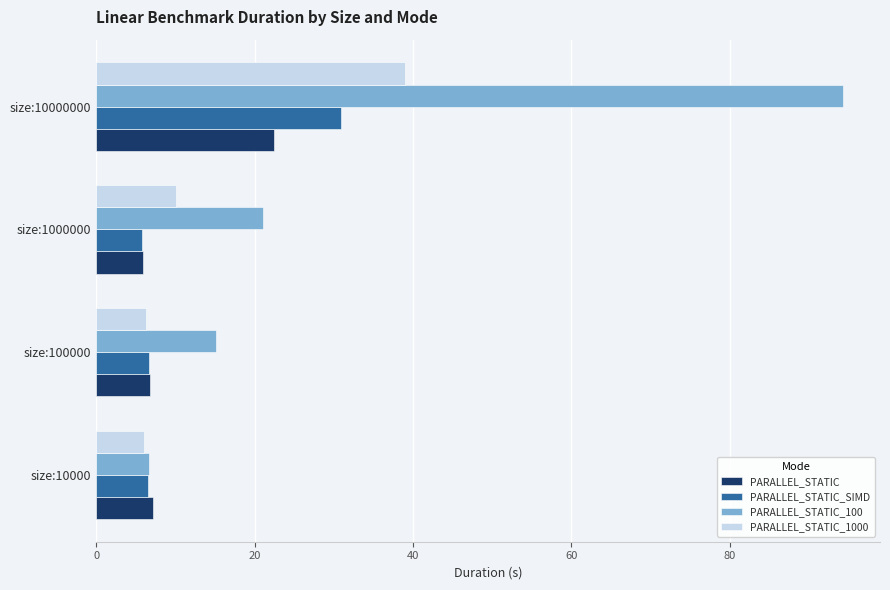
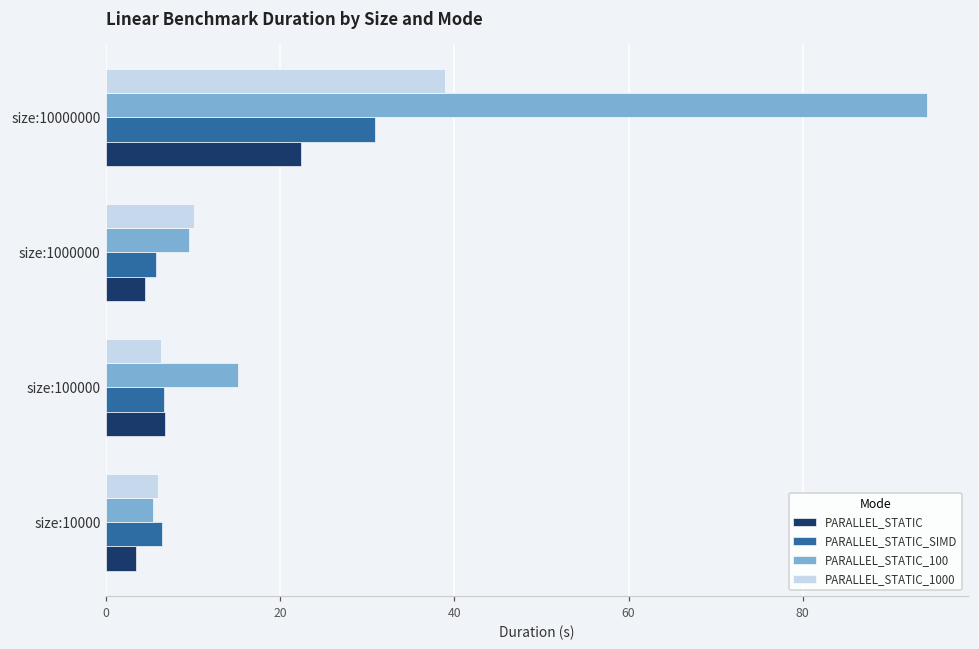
PARALLEL_STATIC_100, size:1000000: 21 -> 10
PARALLEL_STATIC, size:1000000: 6 -> 4
PARALLEL_STATIC_100, size:10000: 7 -> 5
PARALLEL_STATIC, size:10000: 7 -> 3
